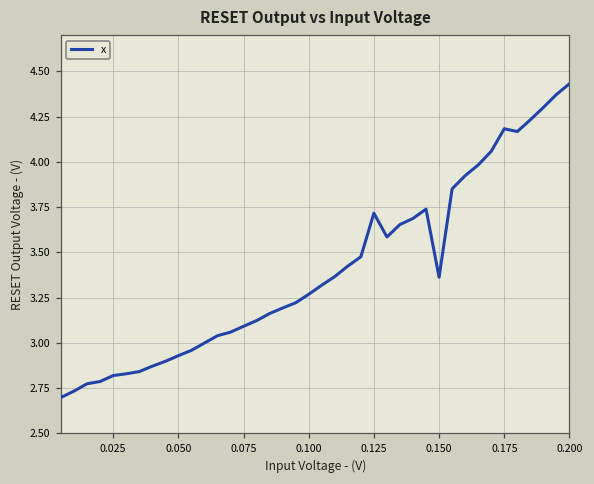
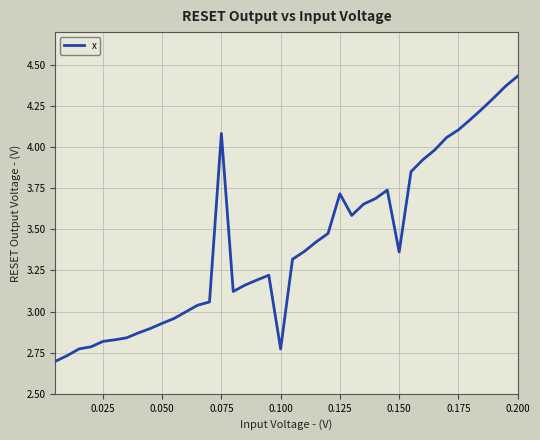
0.075: 3.09 -> 4.08
0.100: 3.27 -> 2.77
0.175: 4.18 -> 4.11
